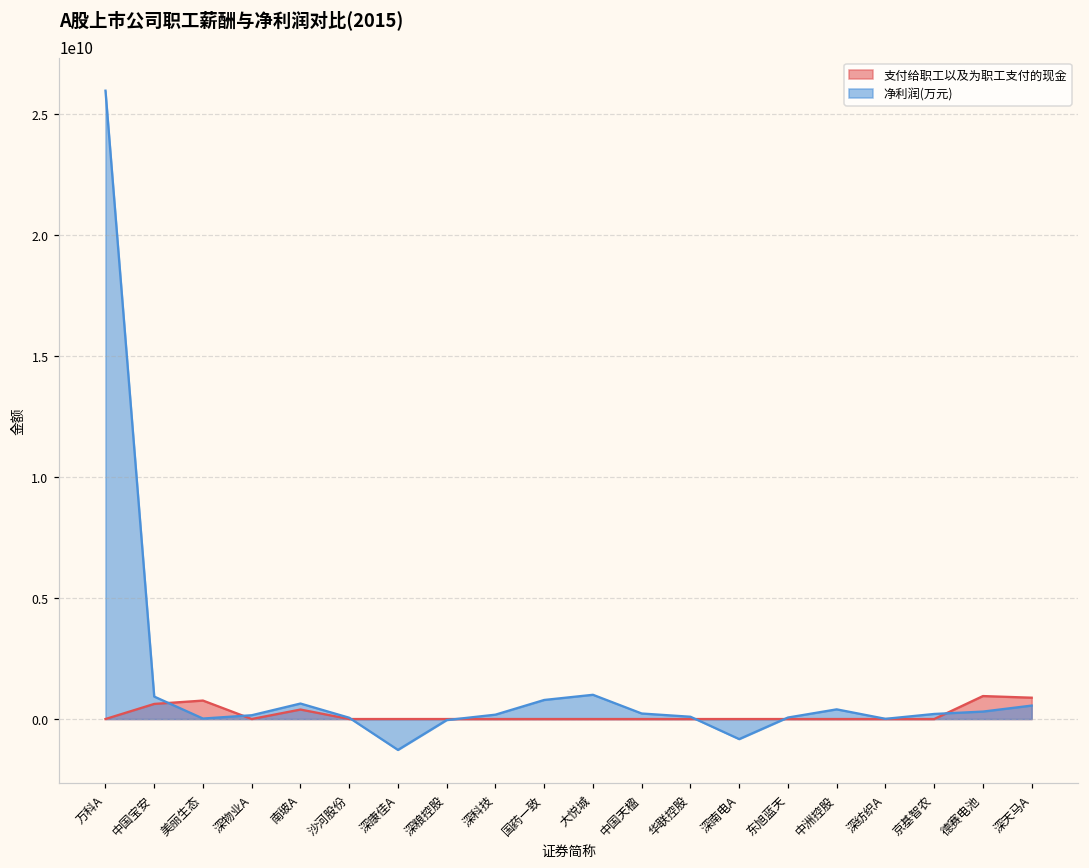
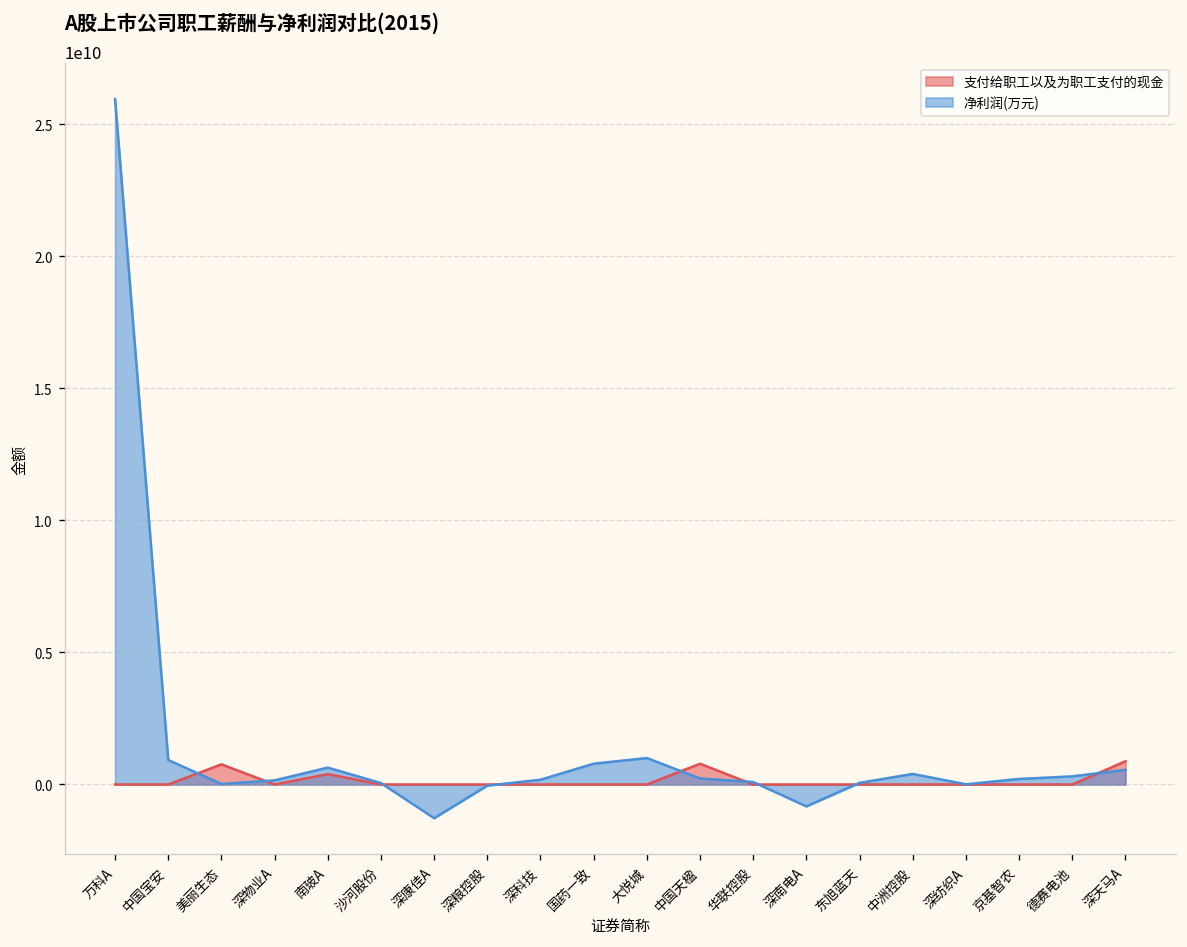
支付给职工以及为职工支付的现金, 中国宝安: 600000000 -> 0
支付给职工以及为职工支付的现金, 中国天楹: 0 -> 800000000
支付给职工以及为职工支付的现金, 德赛电池: 900000000 -> 0
